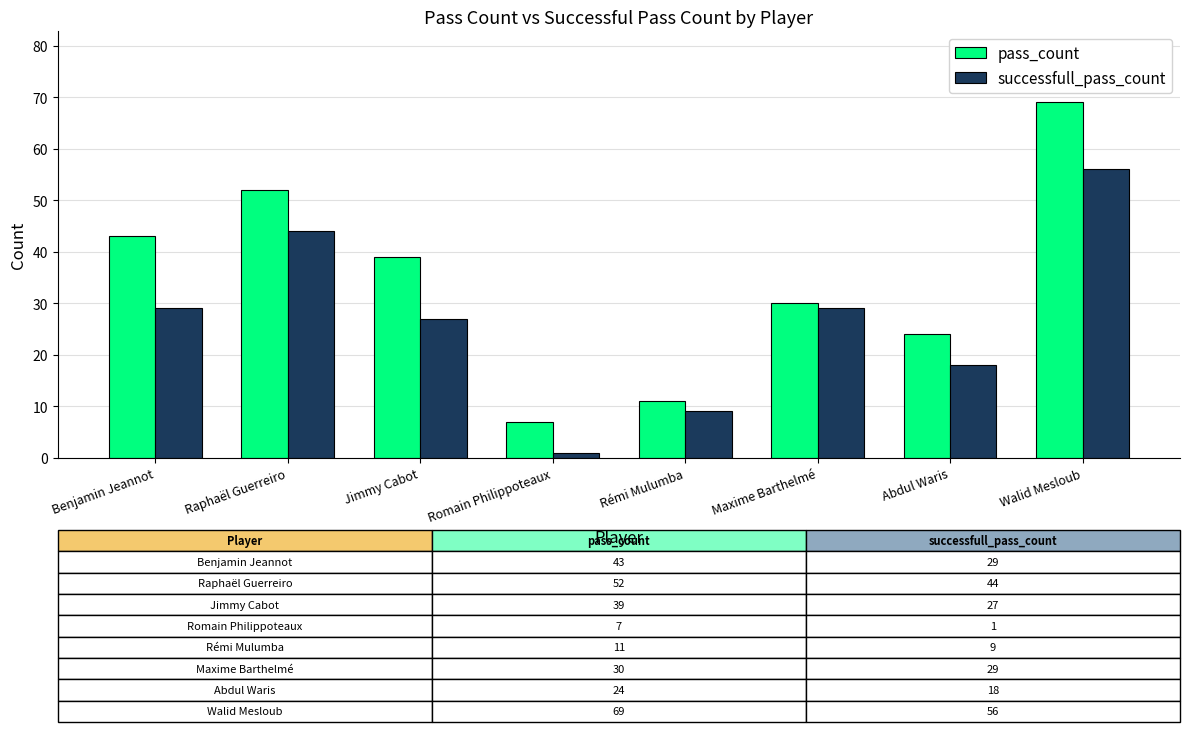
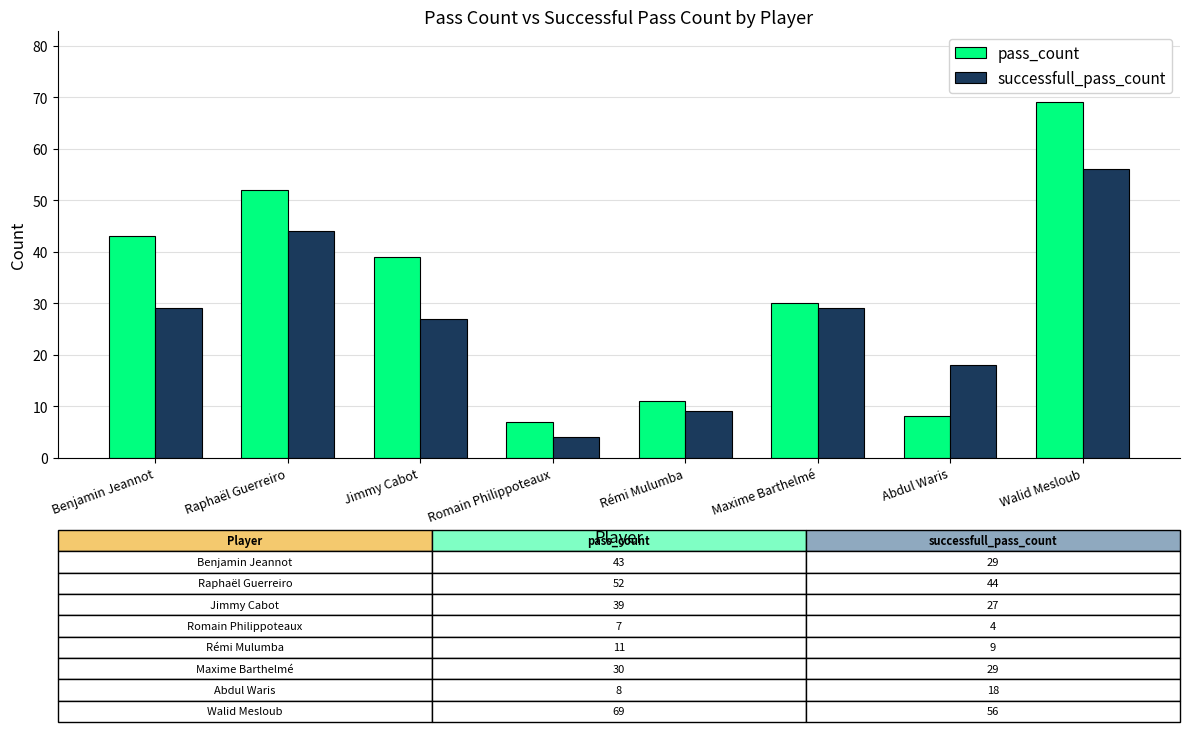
successfull_pass_count, Romain Philippoteaux: 1 -> 4
pass_count, Abdul Waris: 24 -> 8
